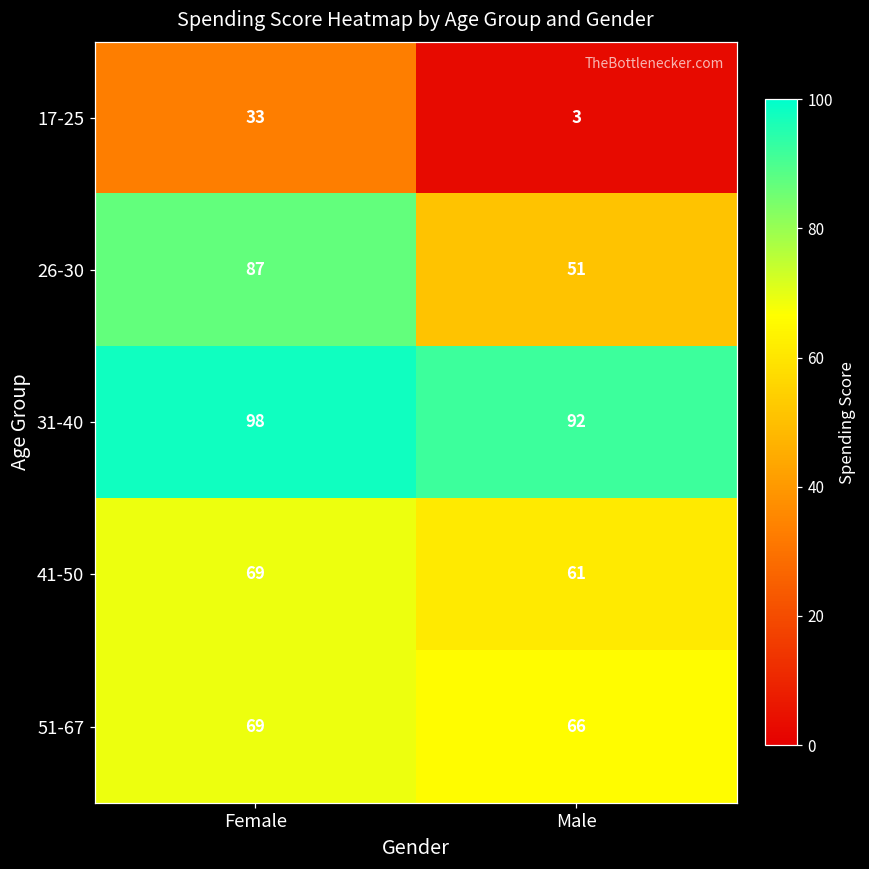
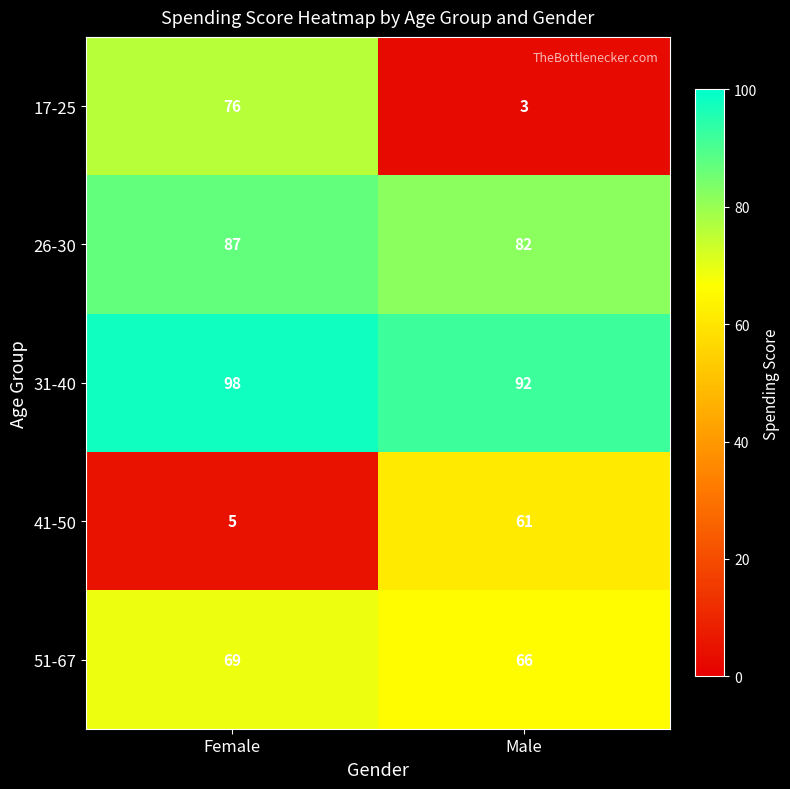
17-25, Female: 33 -> 76
26-30, Male: 51 -> 82
41-50, Female: 69 -> 5
